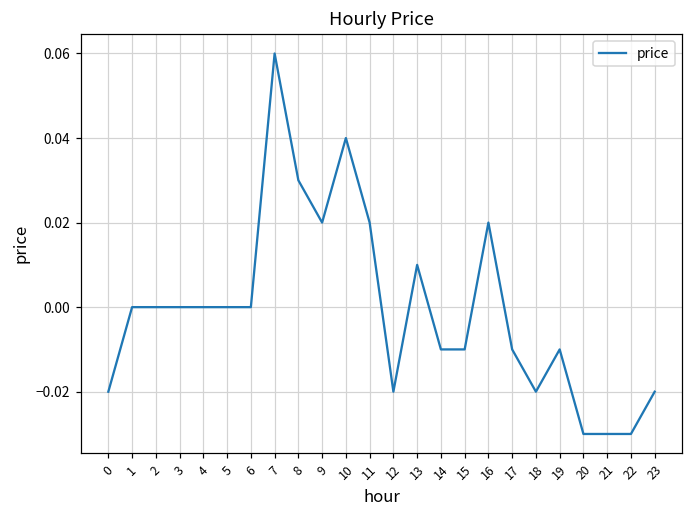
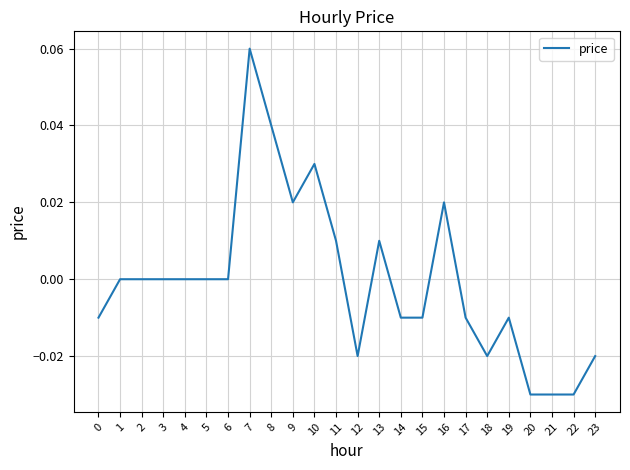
0: -0.02 -> -0.01
8: 0.03 -> 0.04
10: 0.04 -> 0.03
11: 0.02 -> 0.01
